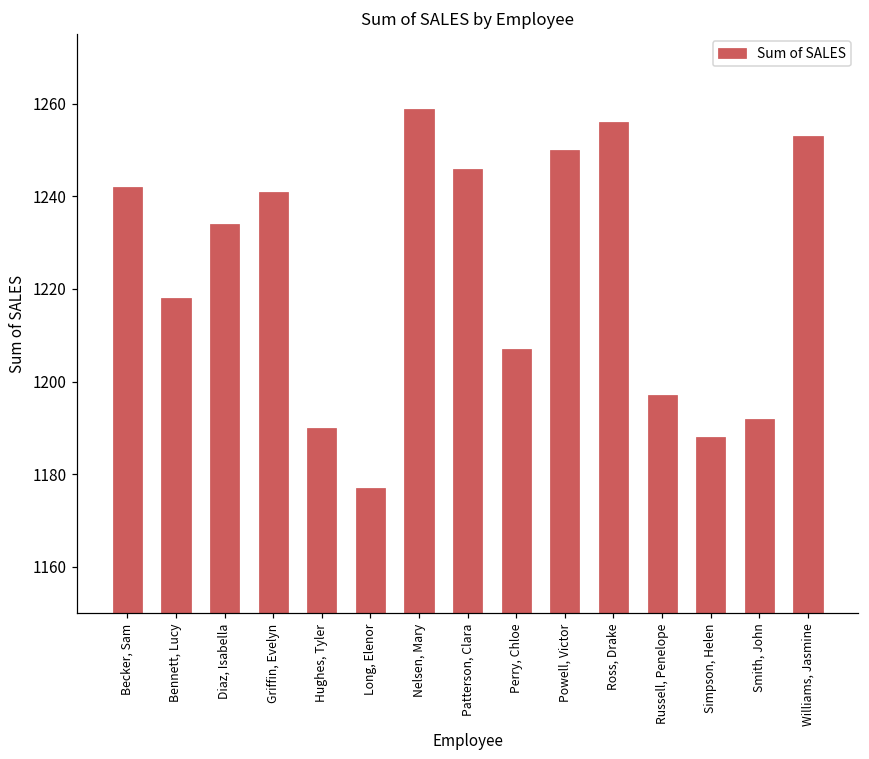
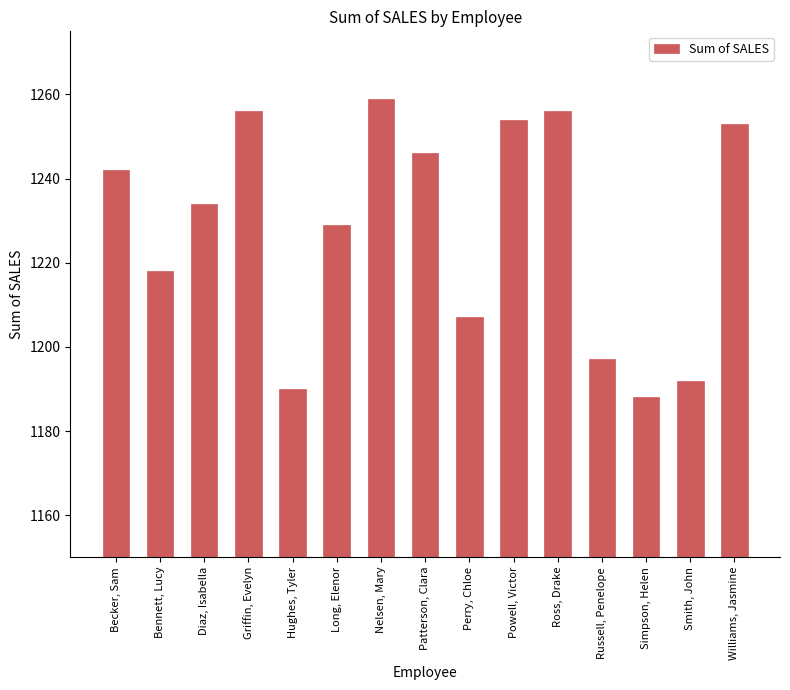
Griffin, Evelyn: 1241 -> 1256
Long, Elenor: 1177 -> 1229
Powell, Victor: 1250 -> 1254
